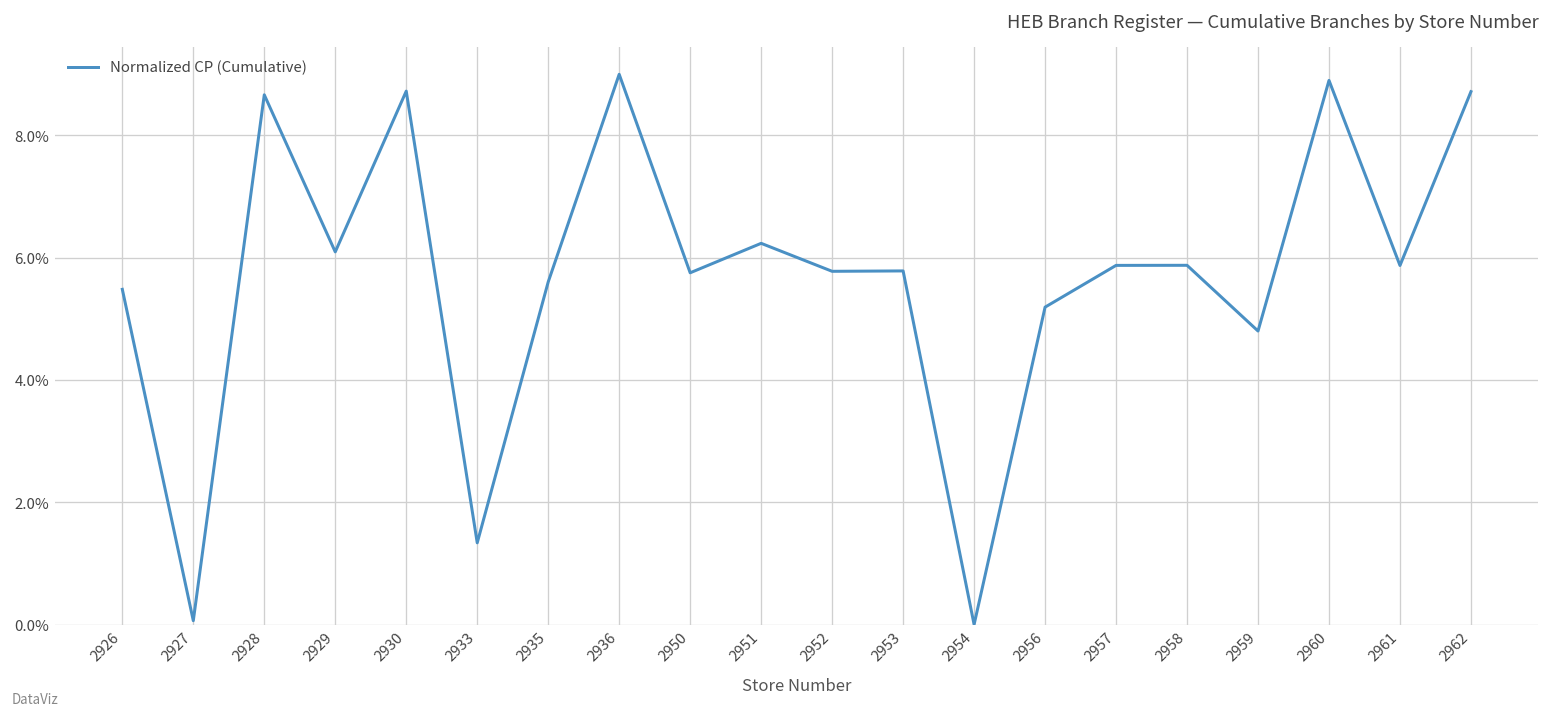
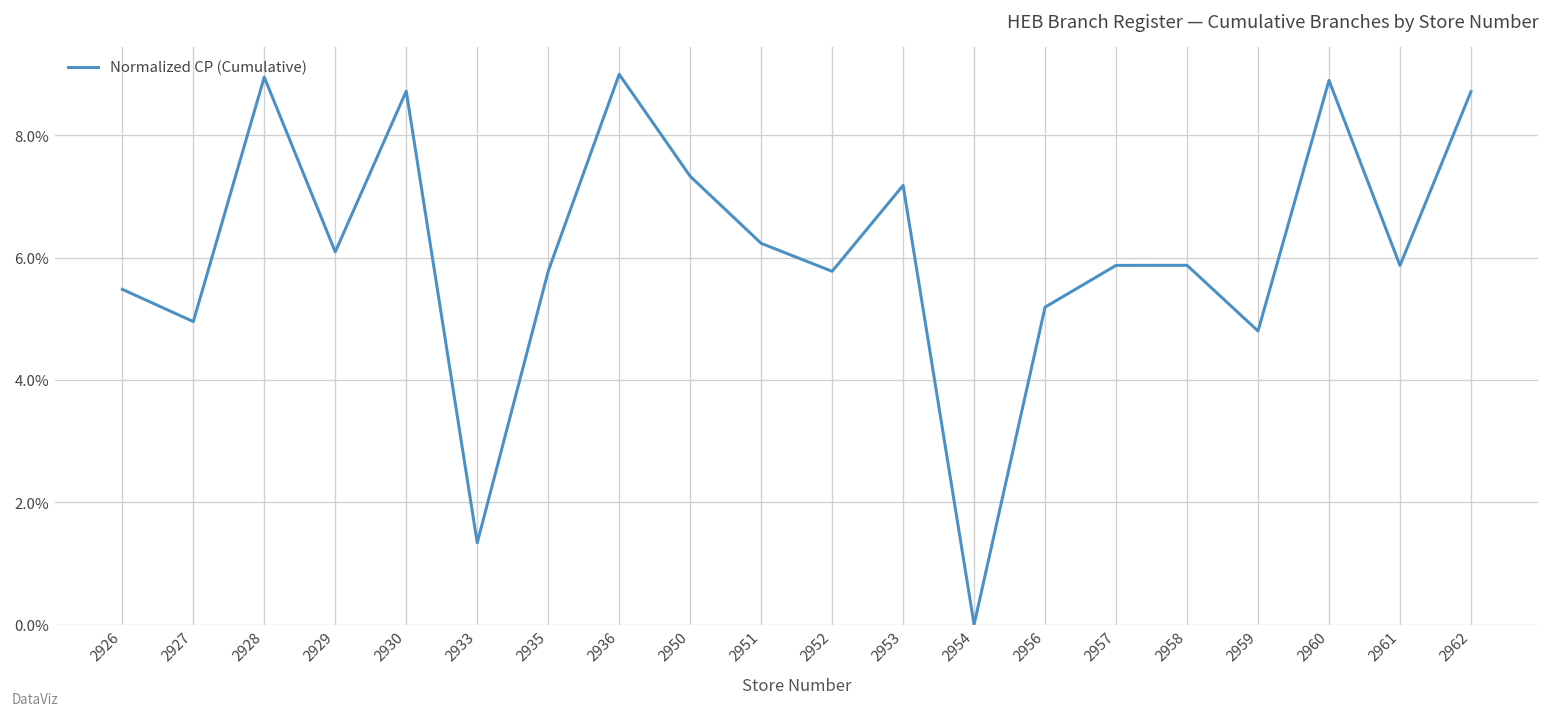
2927: 0.1% -> 5.0%
2928: 8.7% -> 9.0%
2935: 5.6% -> 5.8%
2950: 5.8% -> 7.3%
2953: 5.8% -> 7.2%
